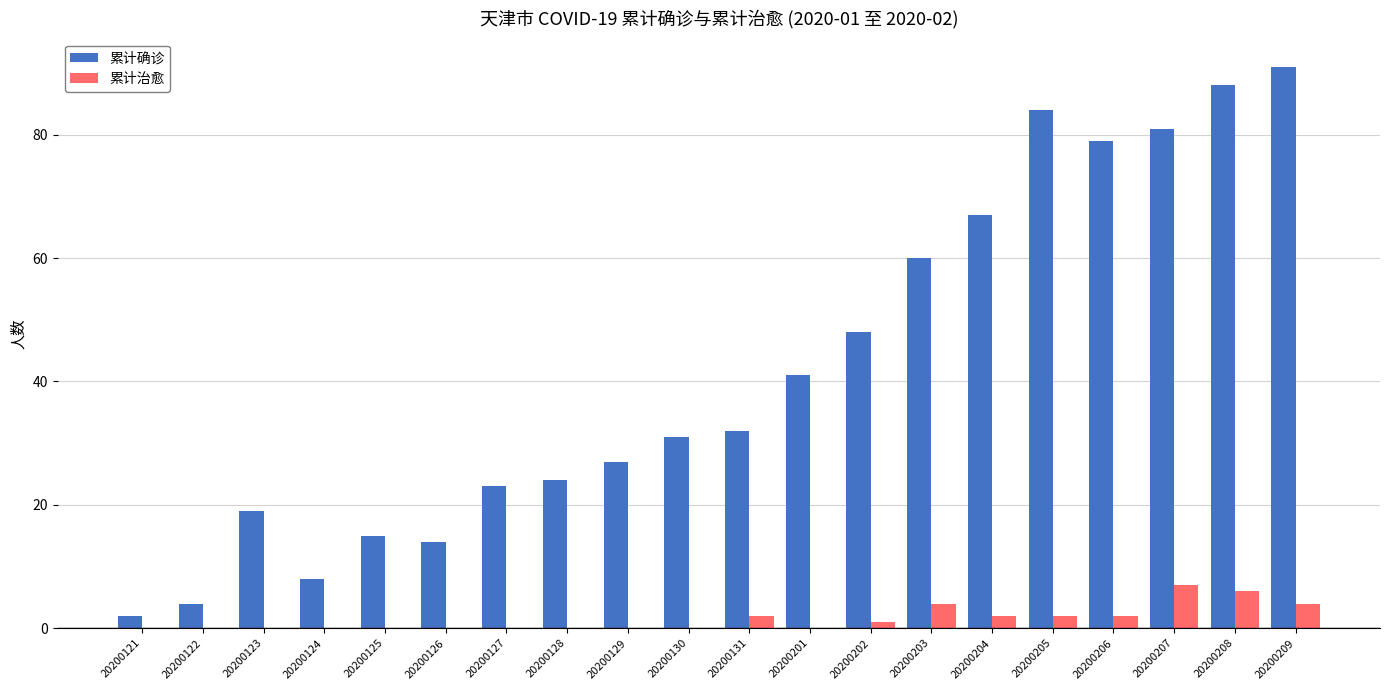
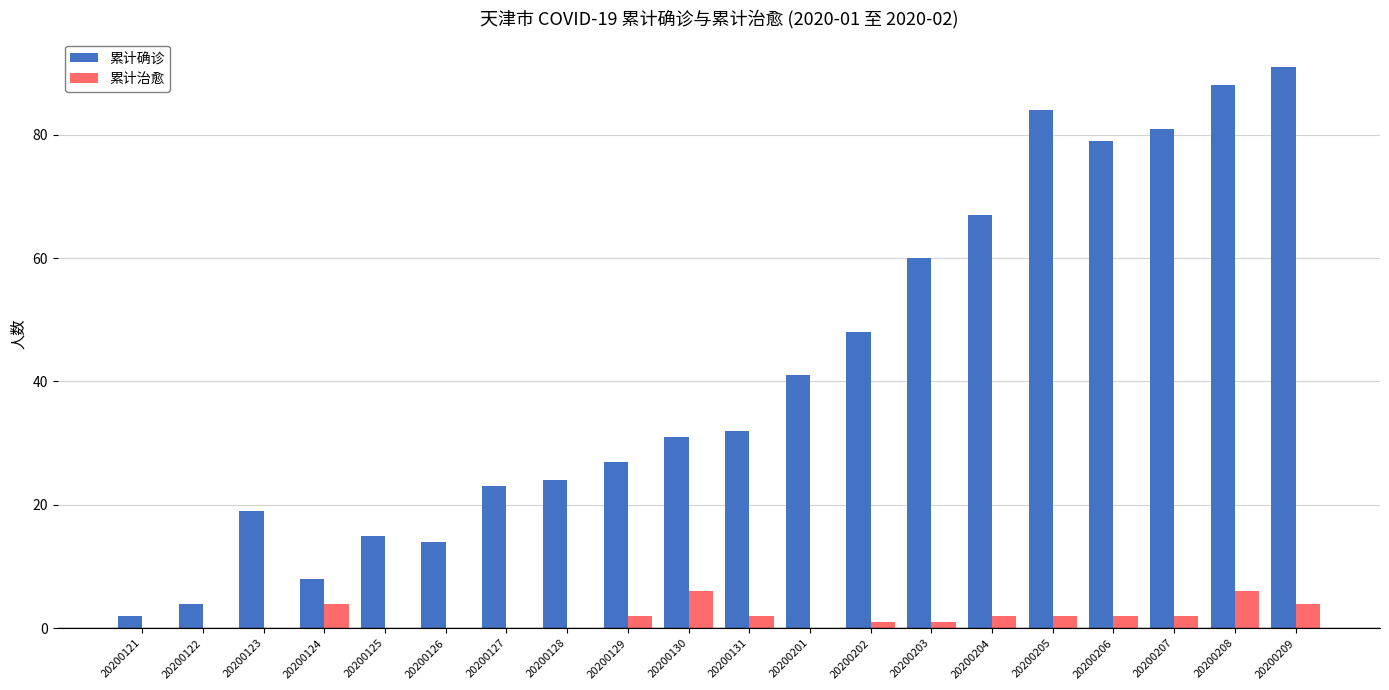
累计治愈, 20200124: 0 -> 4
累计治愈, 20200129: 0 -> 2
累计治愈, 20200130: 0 -> 6
累计治愈, 20200203: 4 -> 1
累计治愈, 20200207: 7 -> 2
